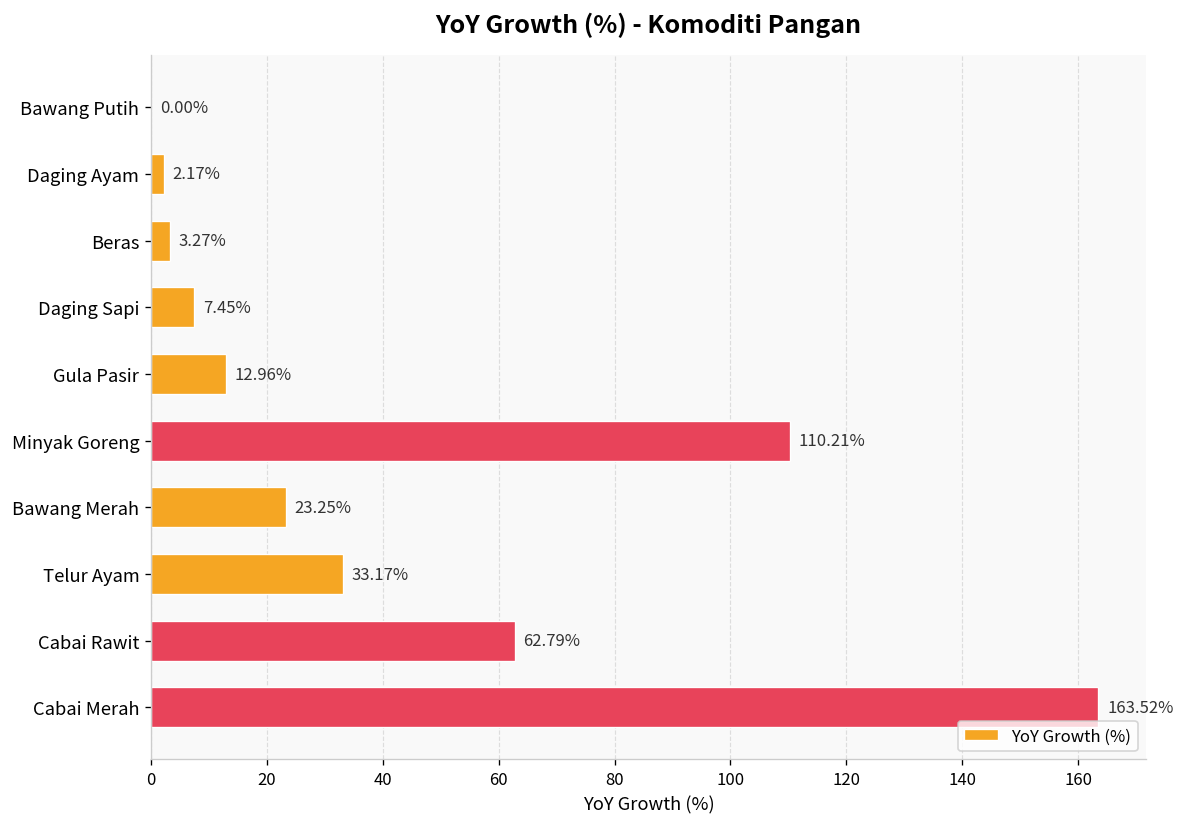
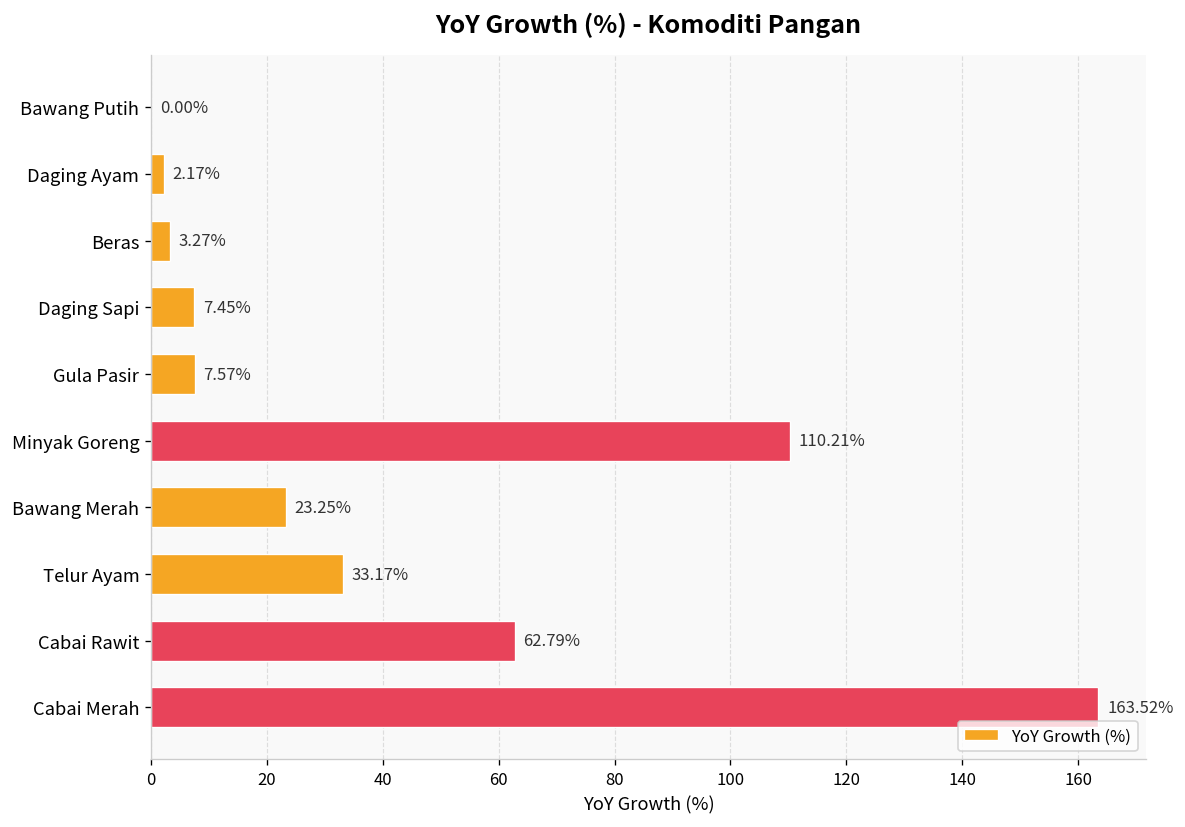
Gula Pasir: 12.96% -> 7.57%
